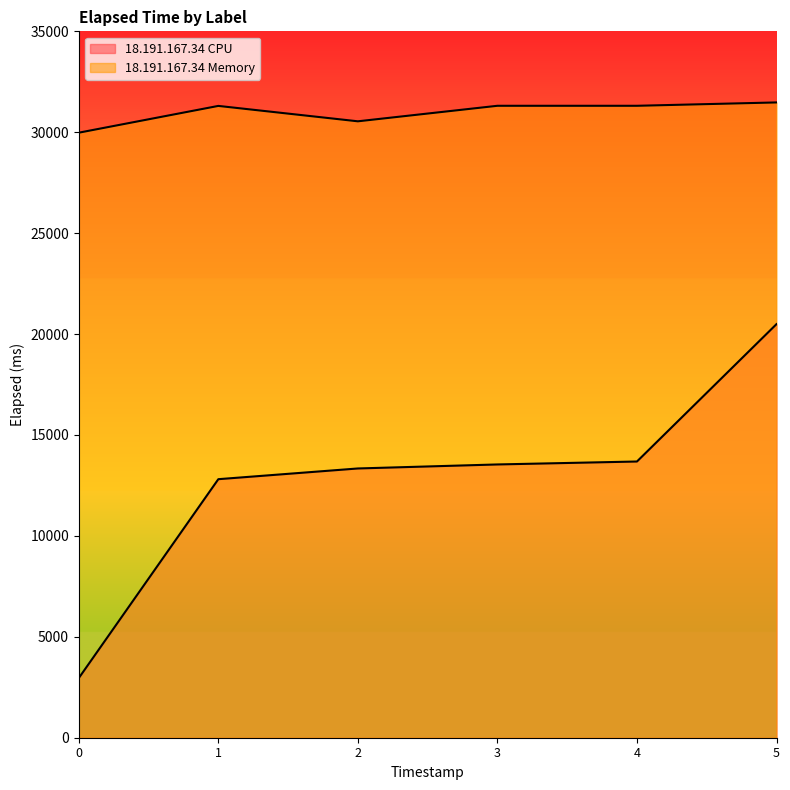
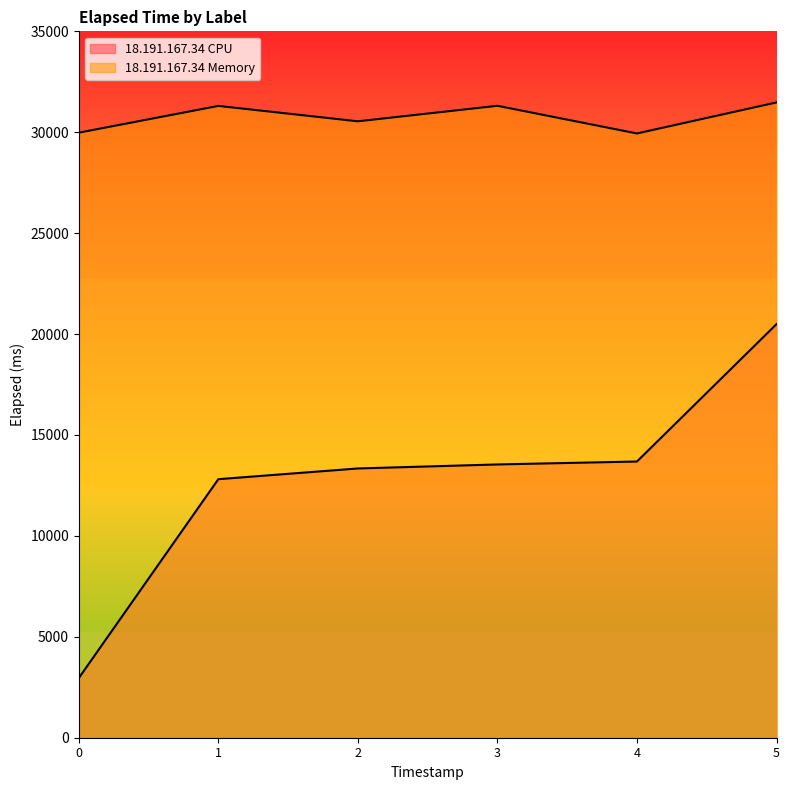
18.191.167.34 Memory, 4: 31300 -> 29900
